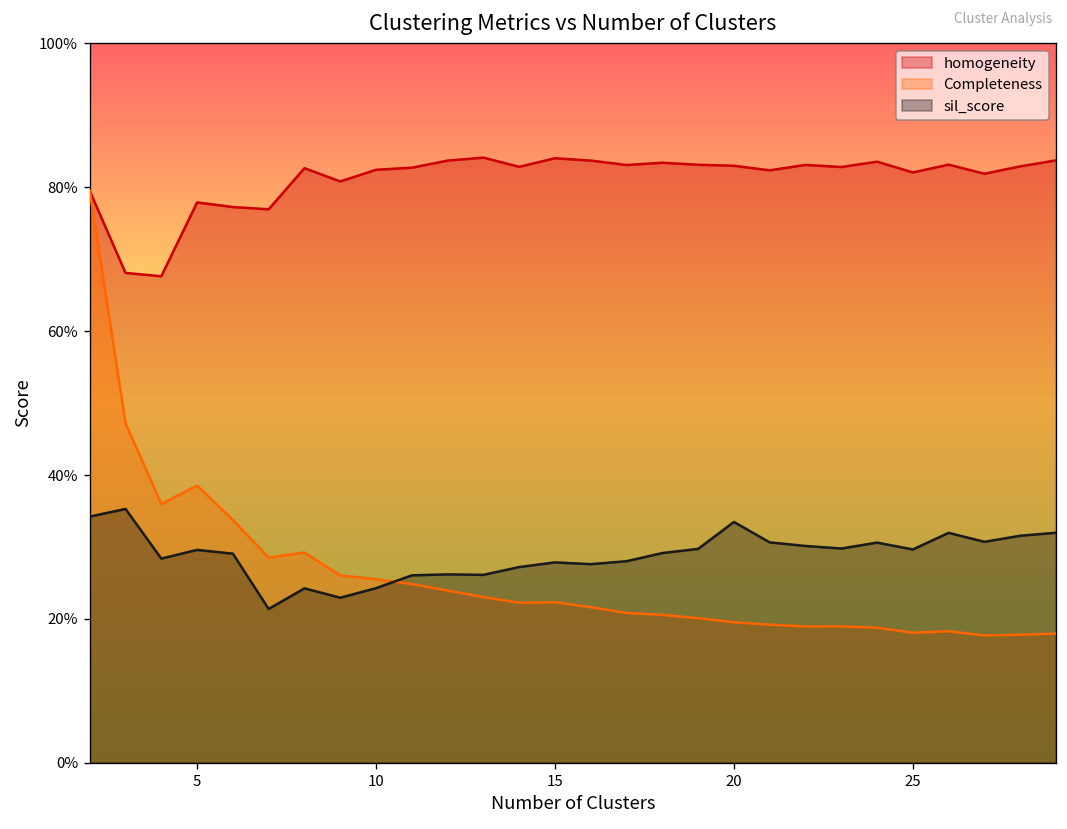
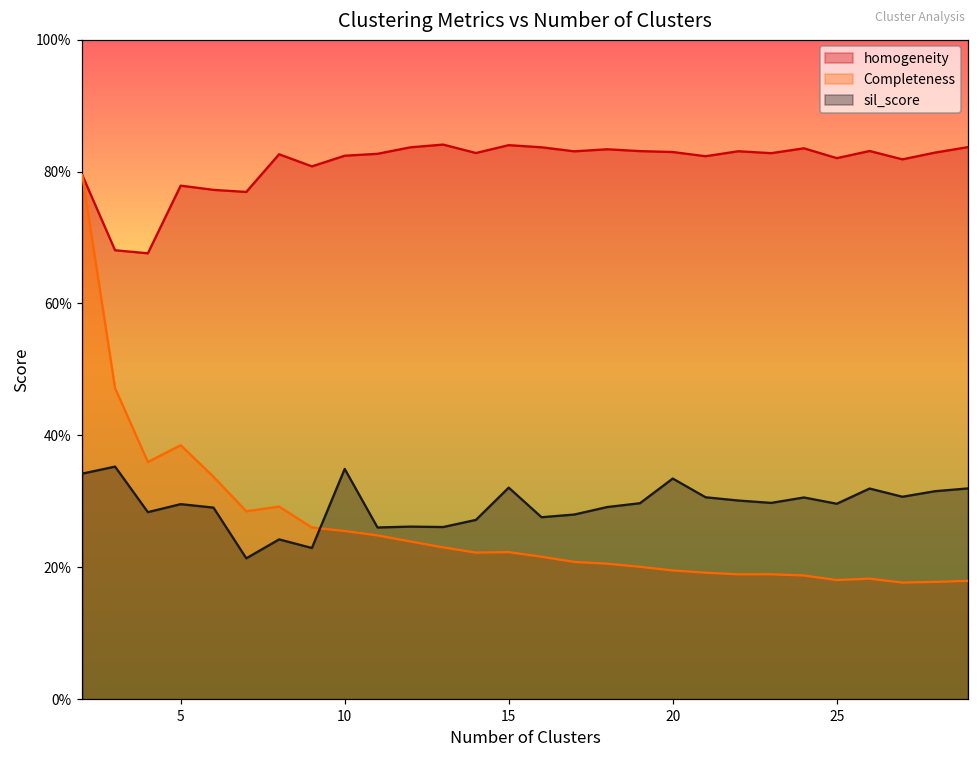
sil_score, 10: 24% -> 35%
sil_score, 15: 28% -> 32%
